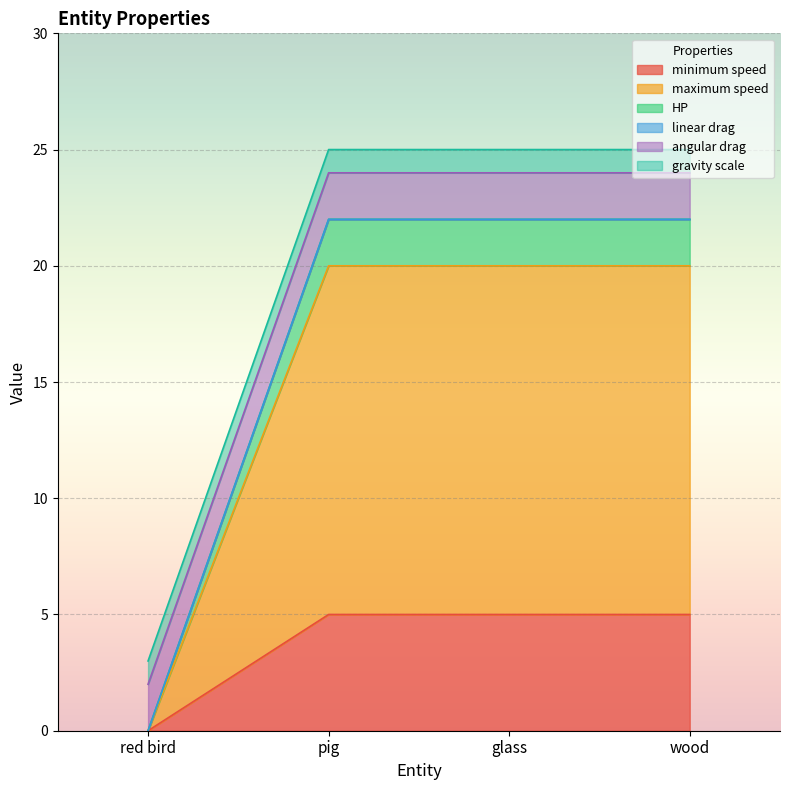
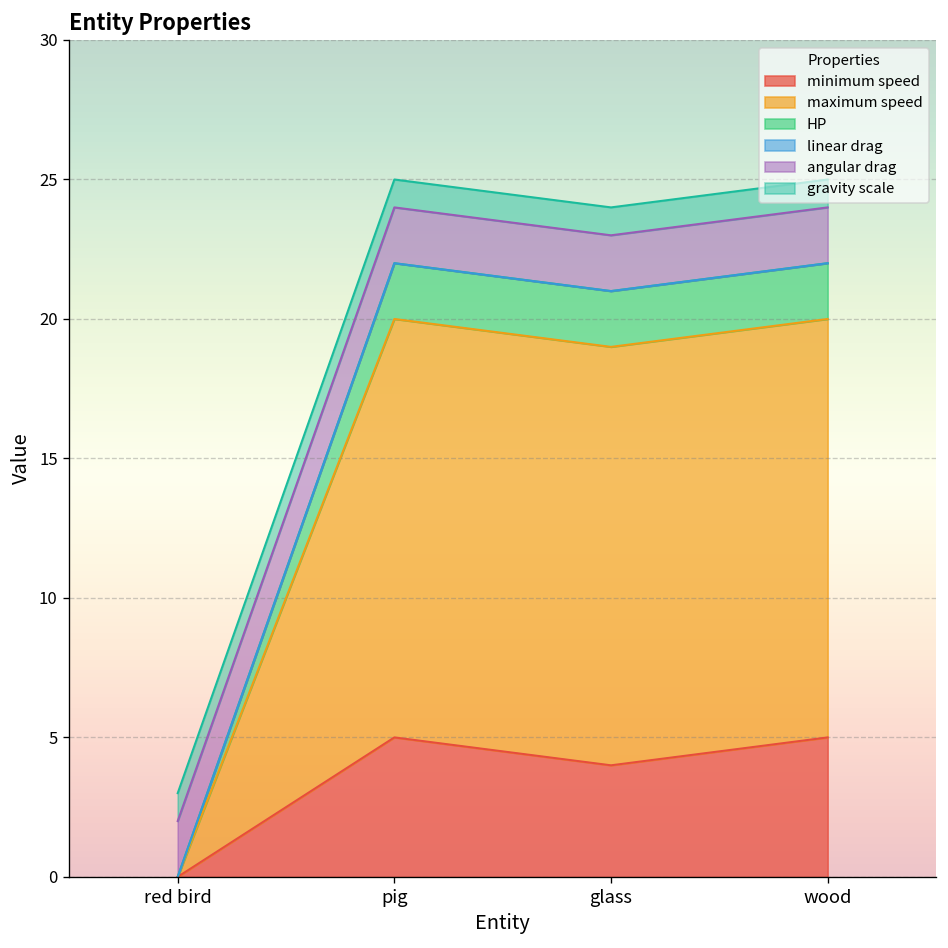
minimum speed, glass: 5 -> 4
